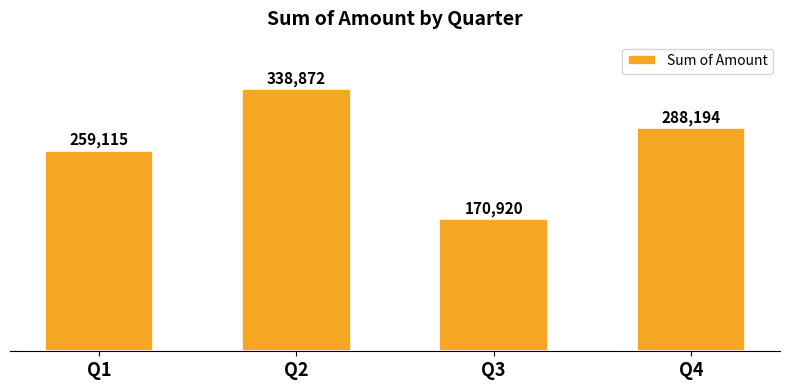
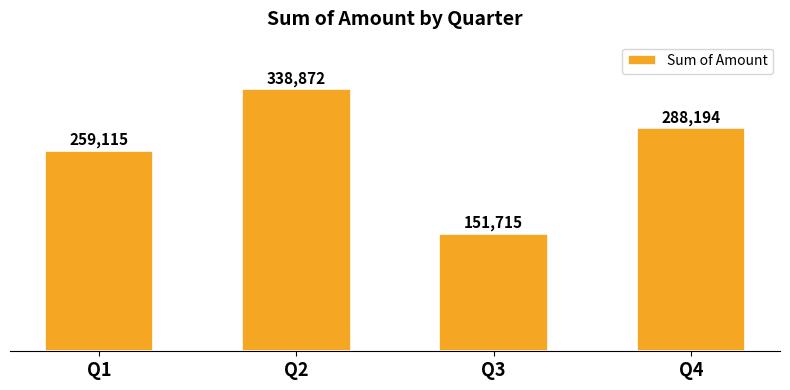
Q3: 170,920 -> 151,715
